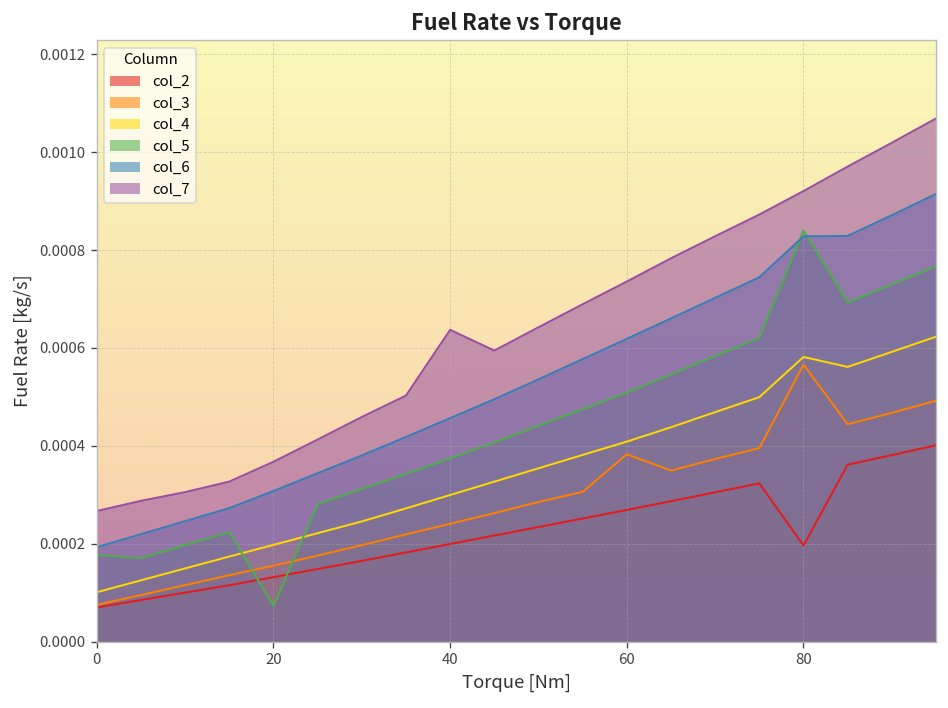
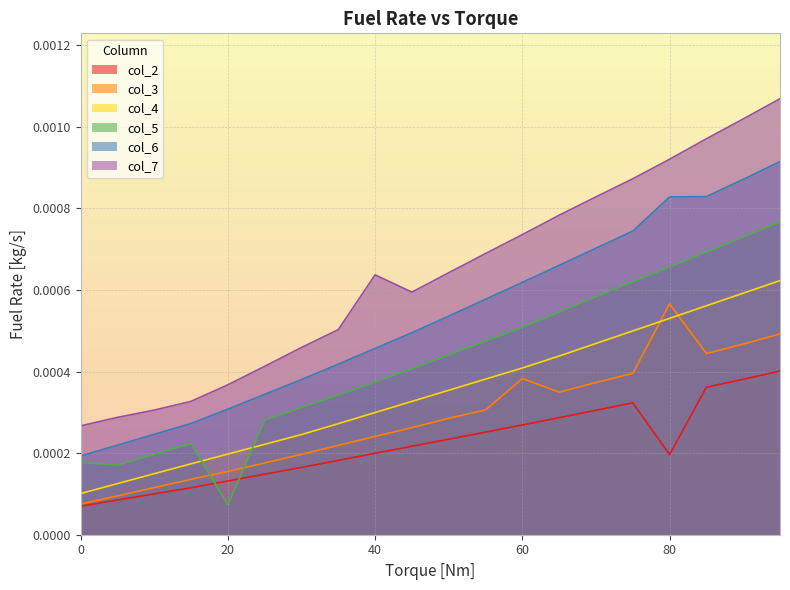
col_4, 80: 0.00058 -> 0.00053
col_5, 80: 0.00084 -> 0.00066
